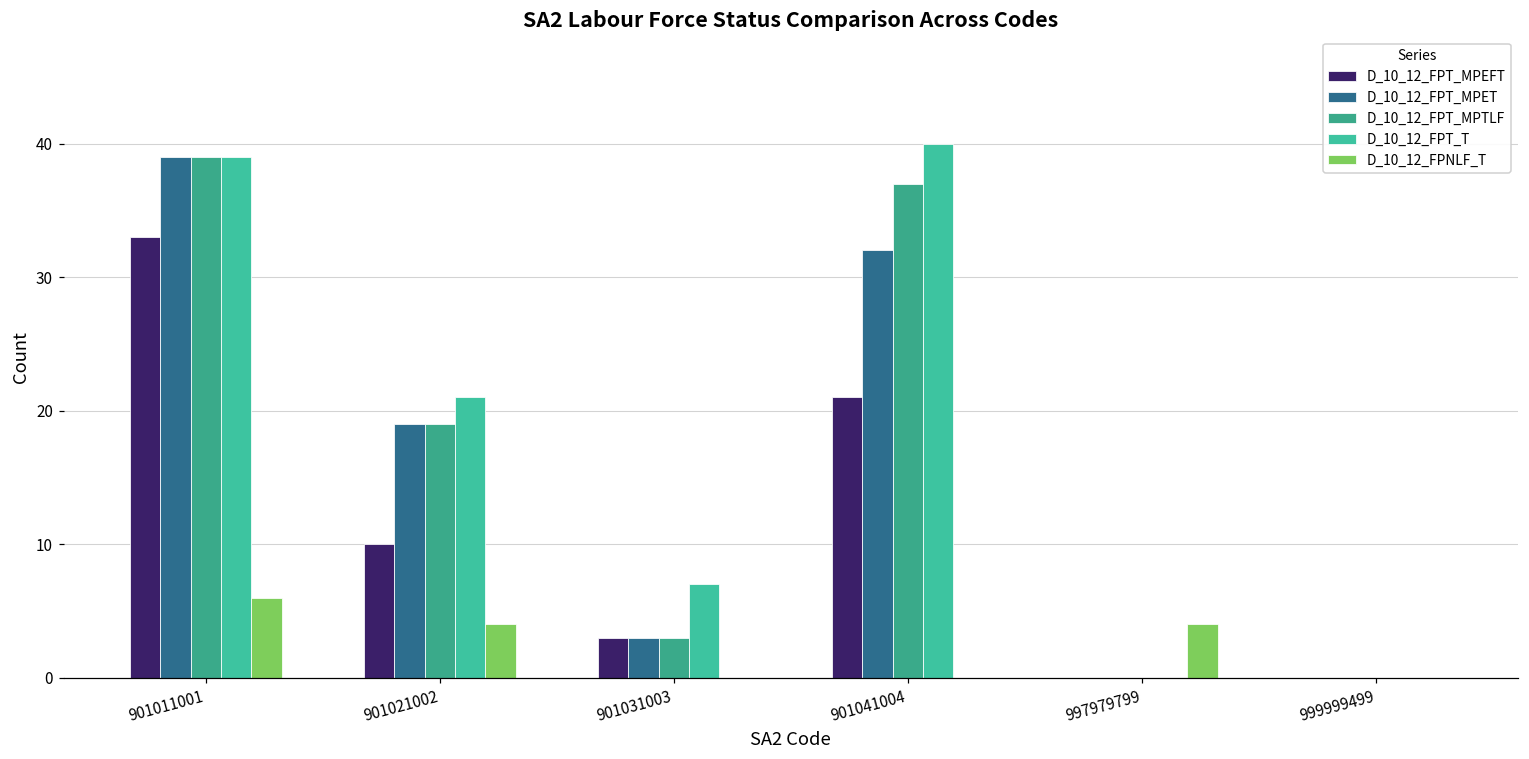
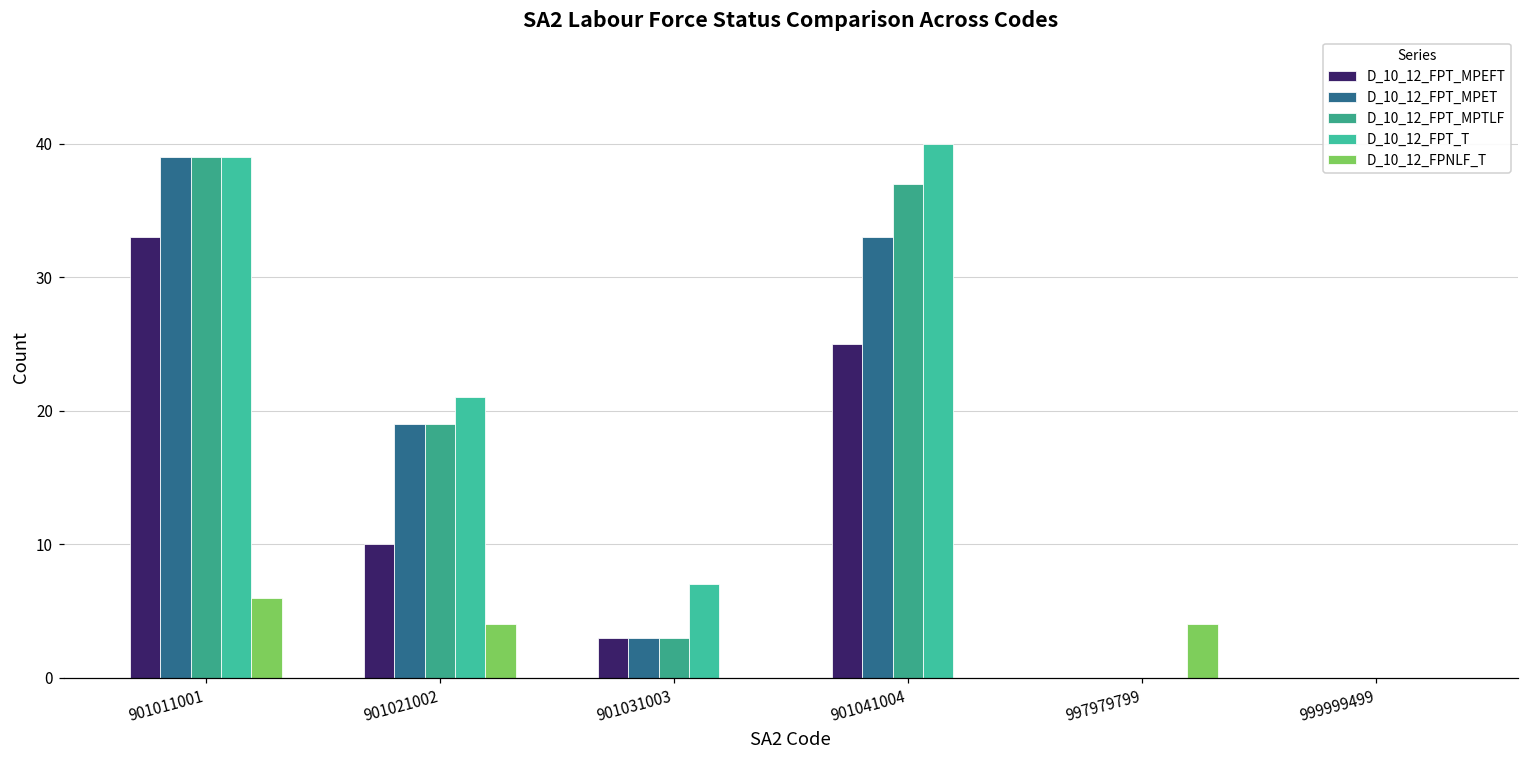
D_10_12_FPT_MPEFT, 901041004: 21 -> 25
D_10_12_FPT_MPET, 901041004: 32 -> 33
